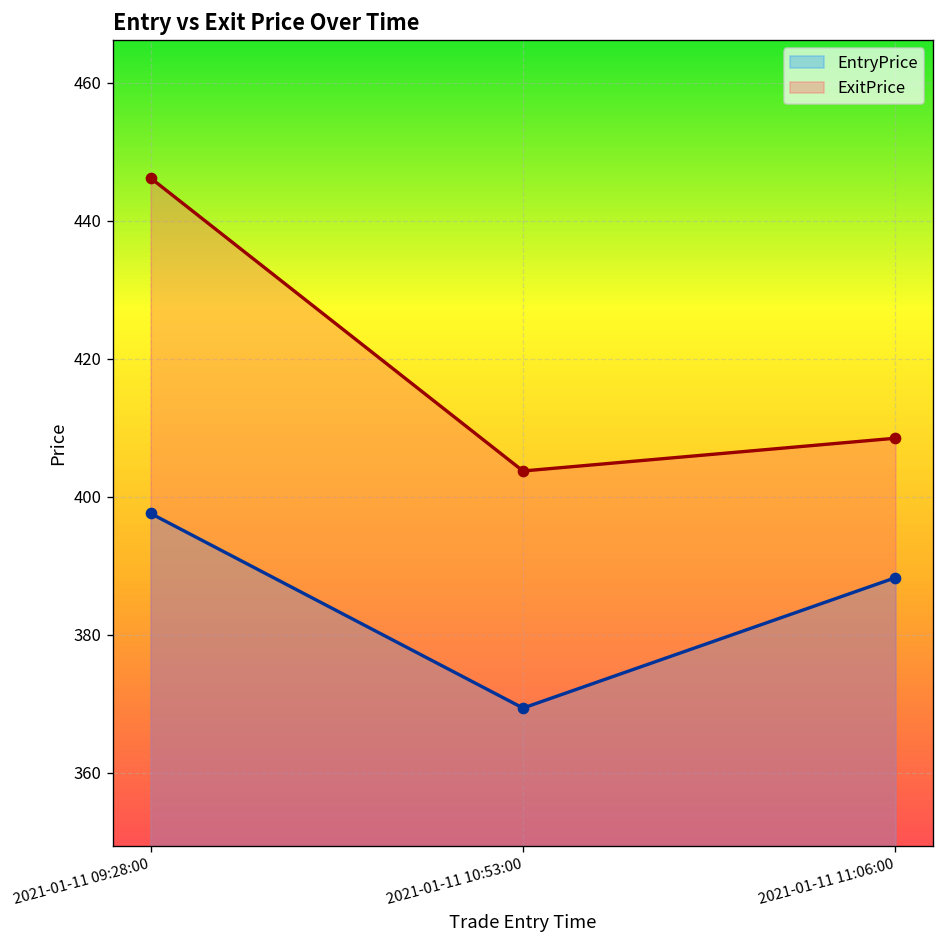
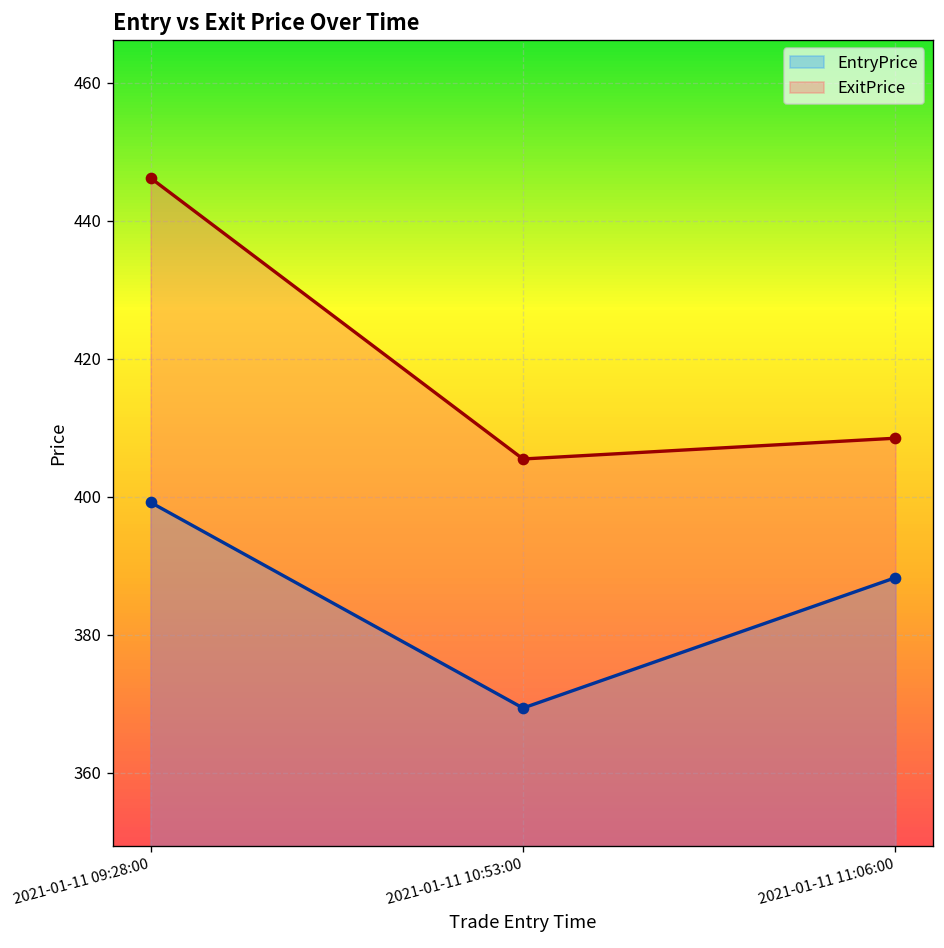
EntryPrice, 2021-01-11 09:28:00: 398 -> 399
ExitPrice, 2021-01-11 10:53:00: 404 -> 405
